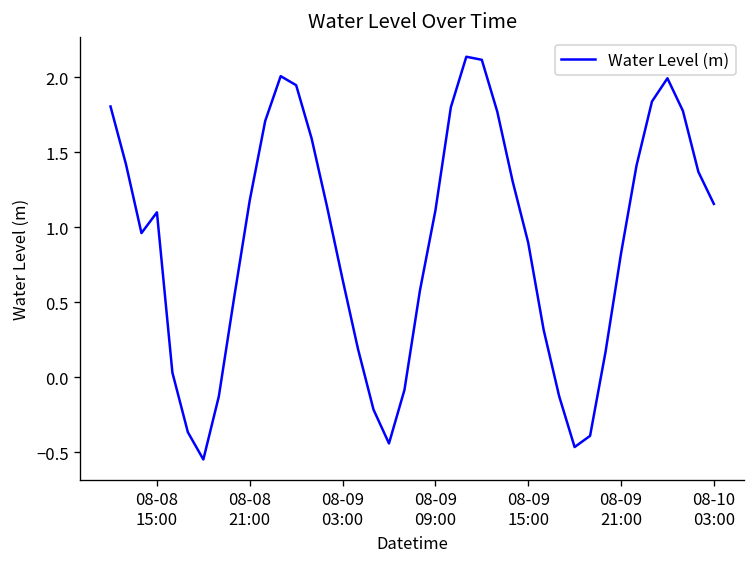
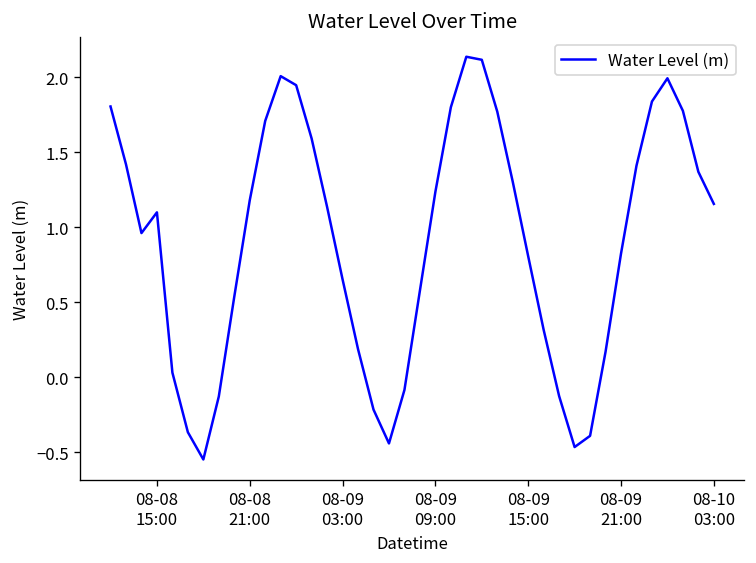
08-09 09:00: 1.11 -> 1.24
08-09 15:00: 0.90 -> 0.81
